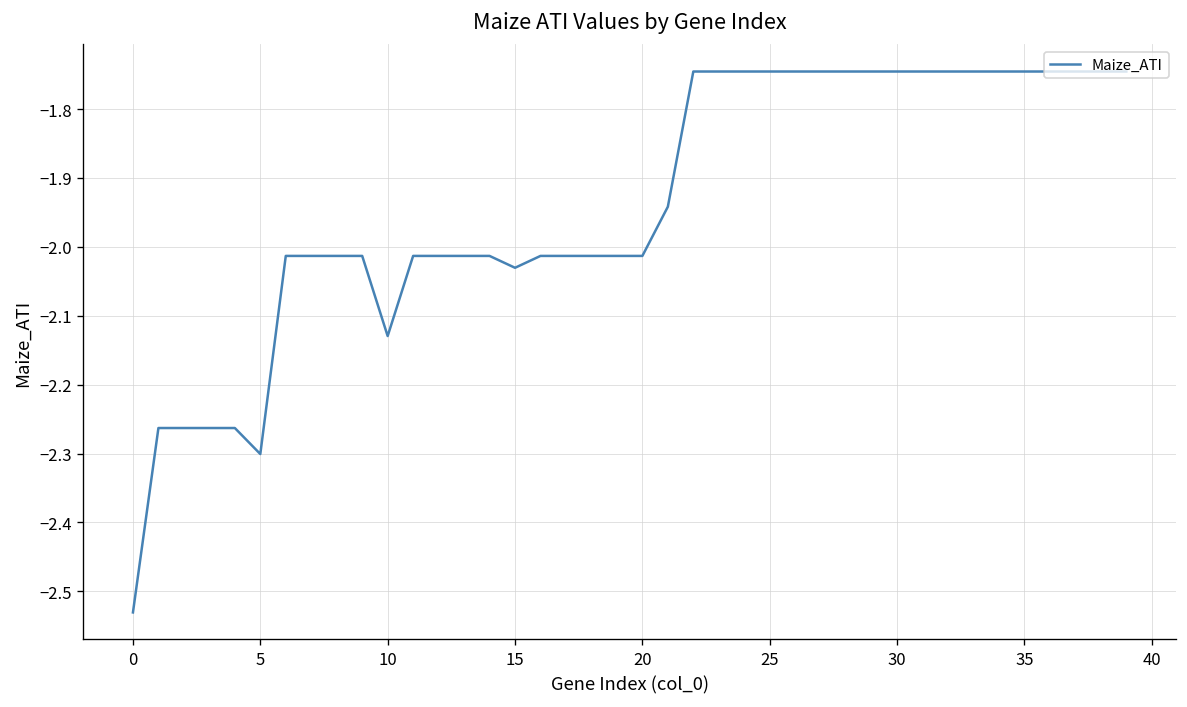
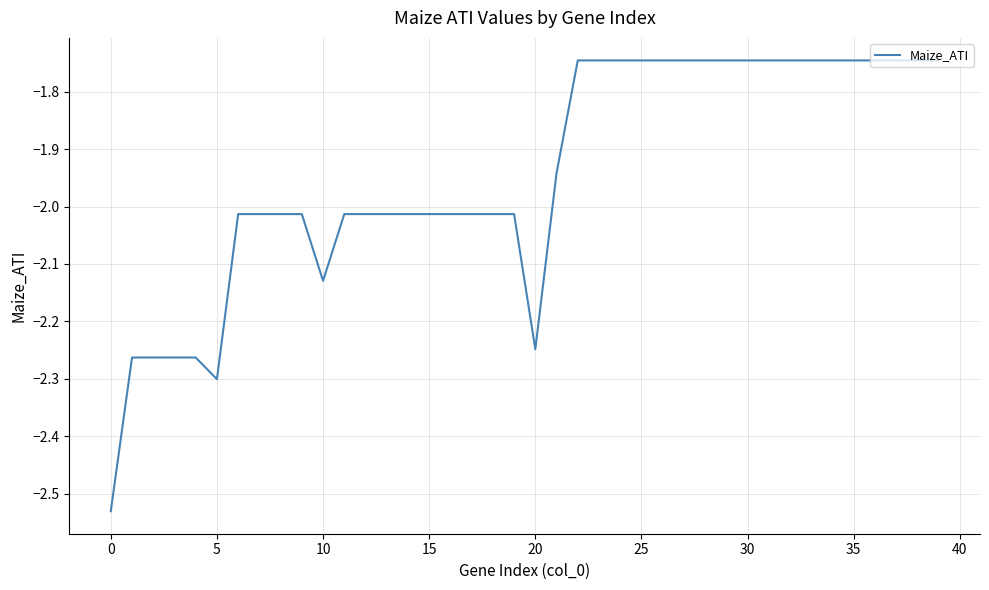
15: -2.03 -> -2.01
20: -2.01 -> -2.25
